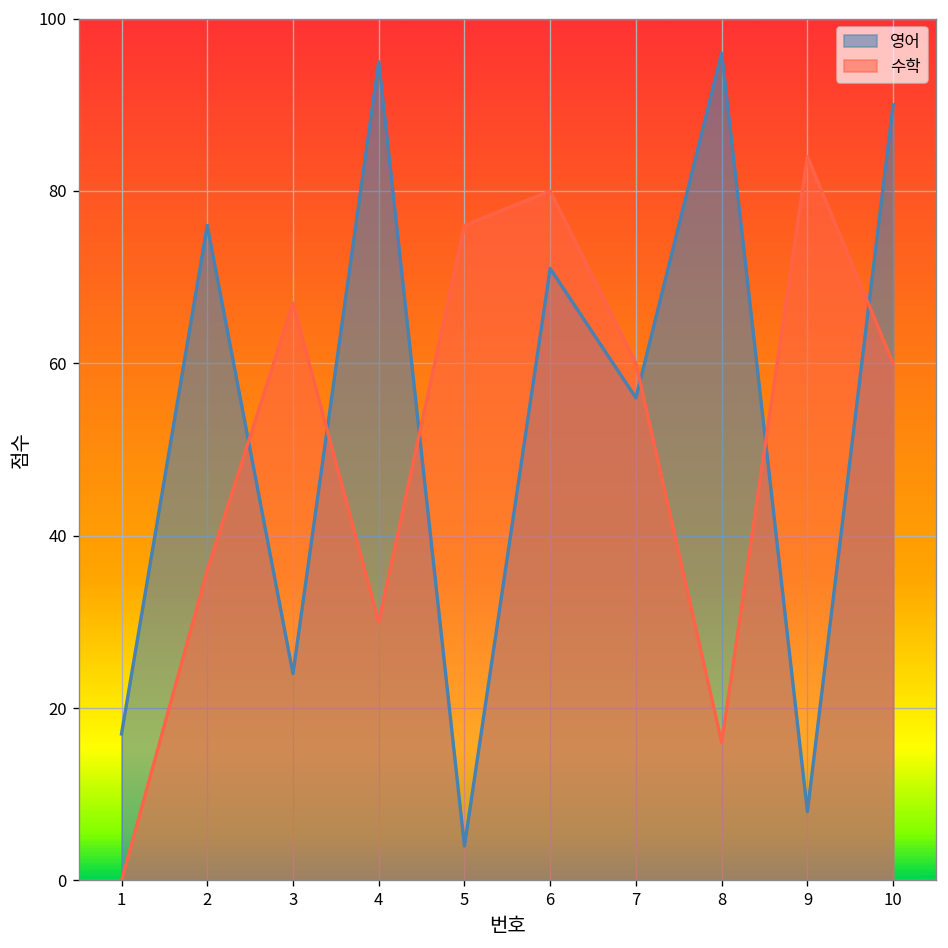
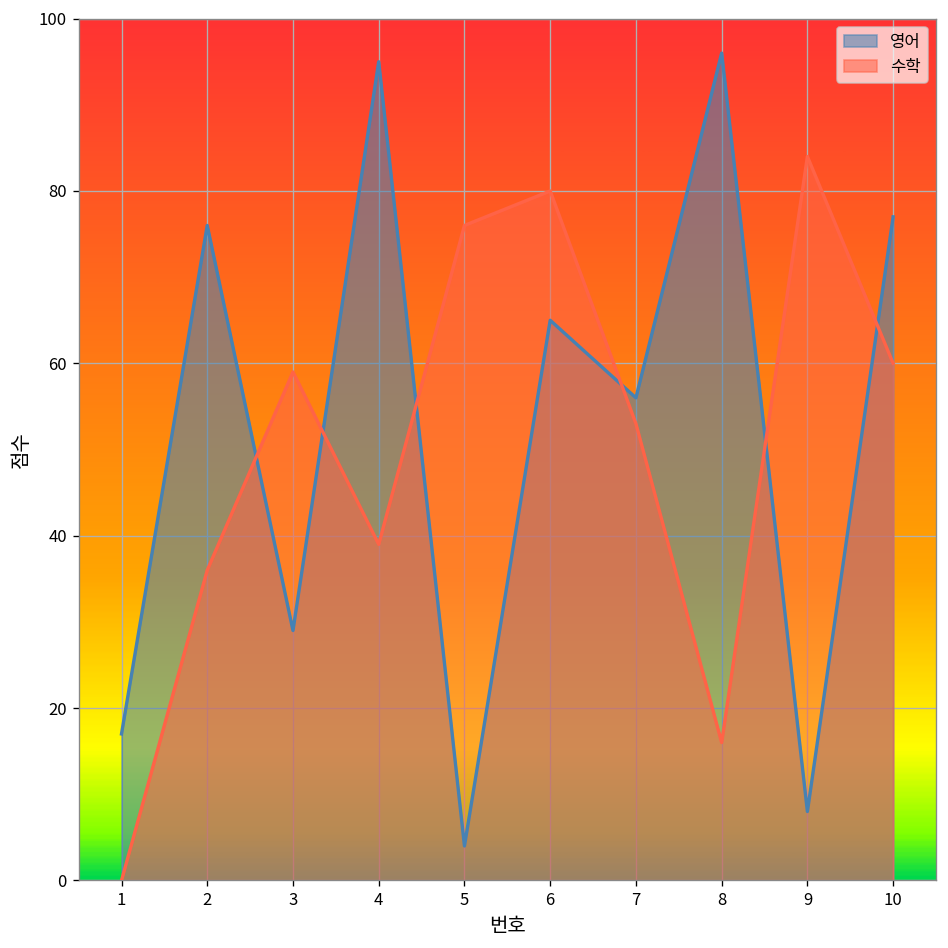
영어, 3: 24 -> 29
수학, 3: 67 -> 59
수학, 4: 30 -> 39
영어, 6: 71 -> 65
수학, 7: 60 -> 53
영어, 10: 90 -> 77
